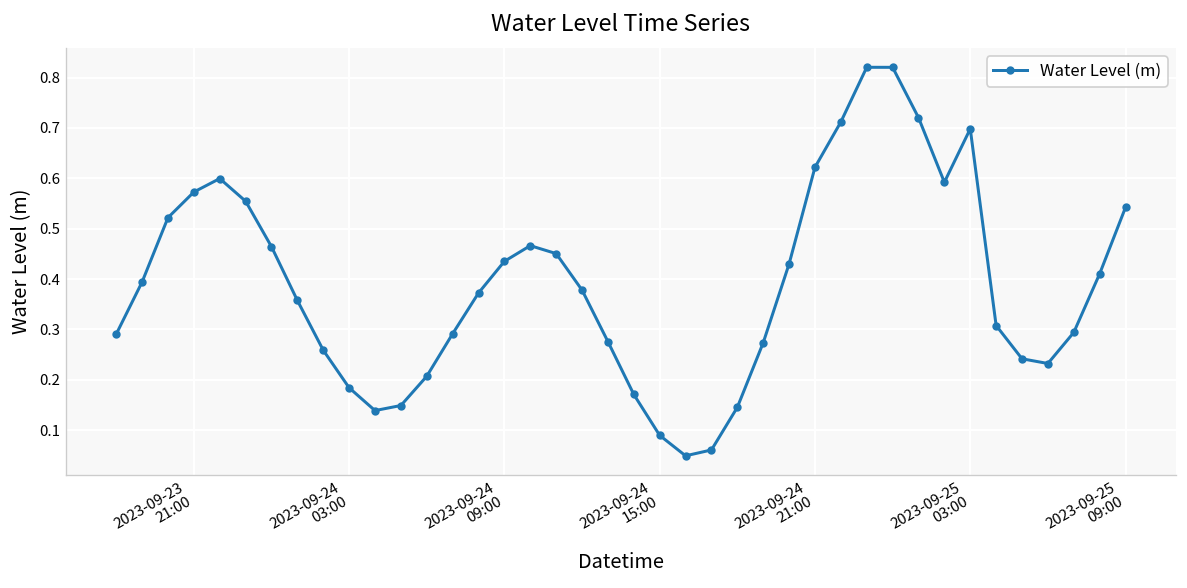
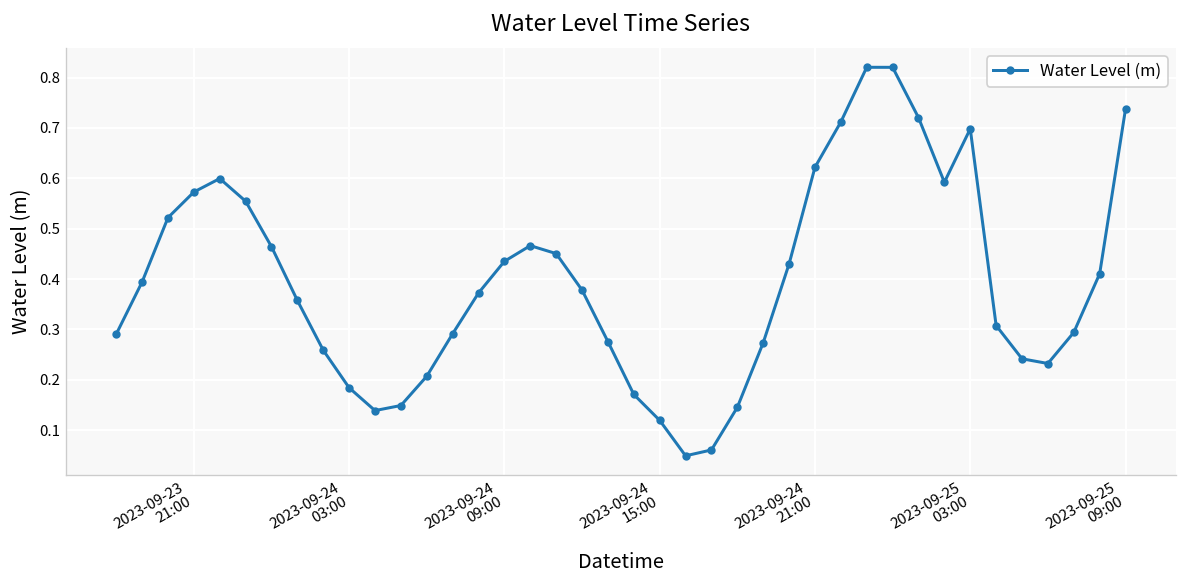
2023-09-24 15:00: 0.09 -> 0.12
2023-09-25 09:00: 0.54 -> 0.74
